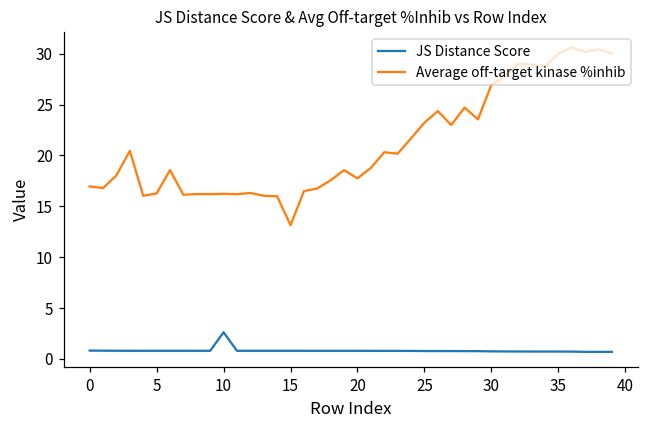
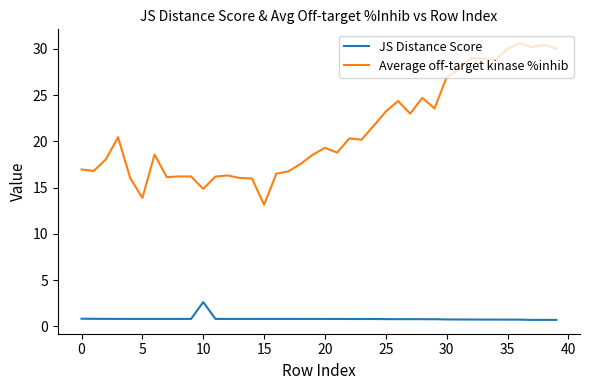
Average off-target kinase %inhib, 5: 16 -> 14
Average off-target kinase %inhib, 10: 16 -> 15
Average off-target kinase %inhib, 20: 18 -> 19
